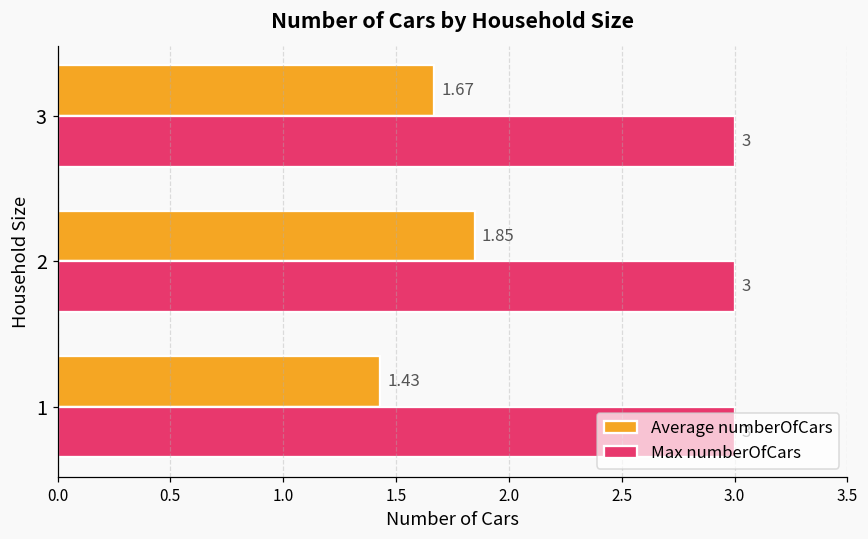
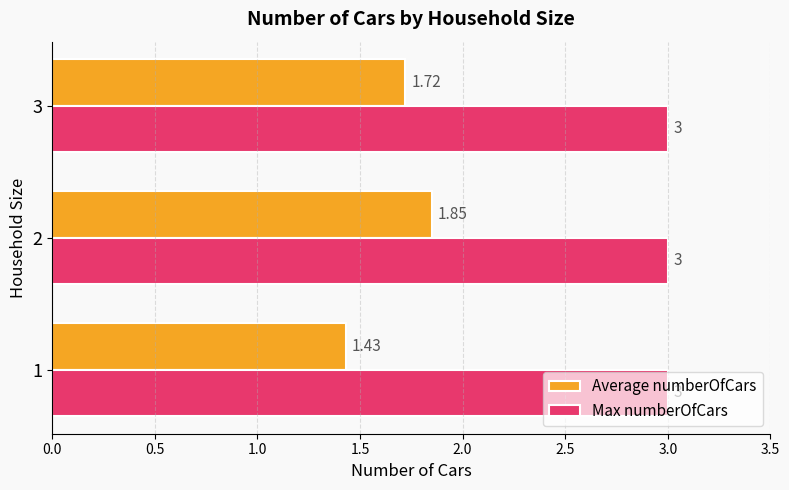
Average numberOfCars, 3: 1.67 -> 1.72
